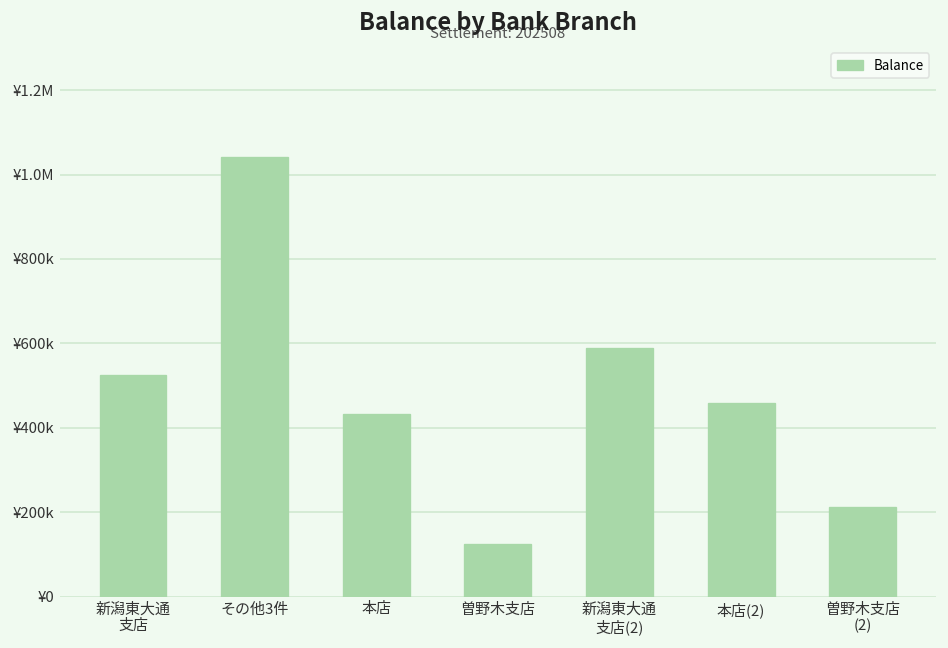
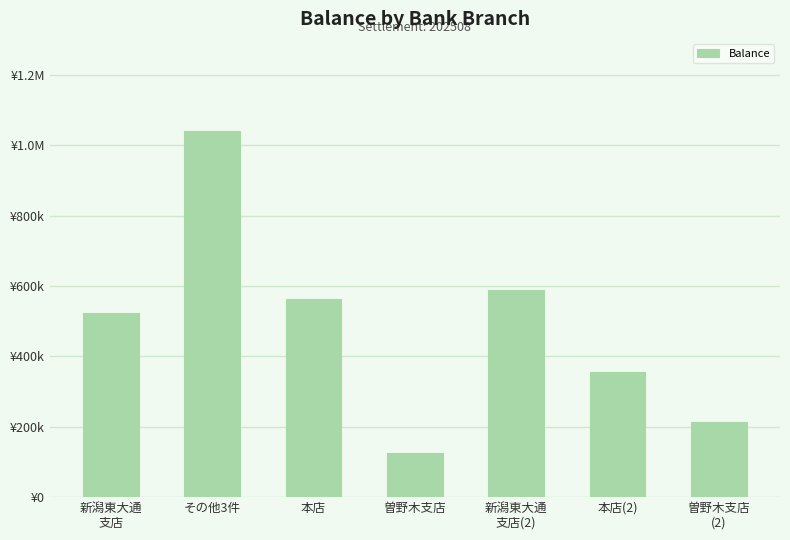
本店: ¥430000 -> ¥560000
本店(2): ¥460000 -> ¥360000
